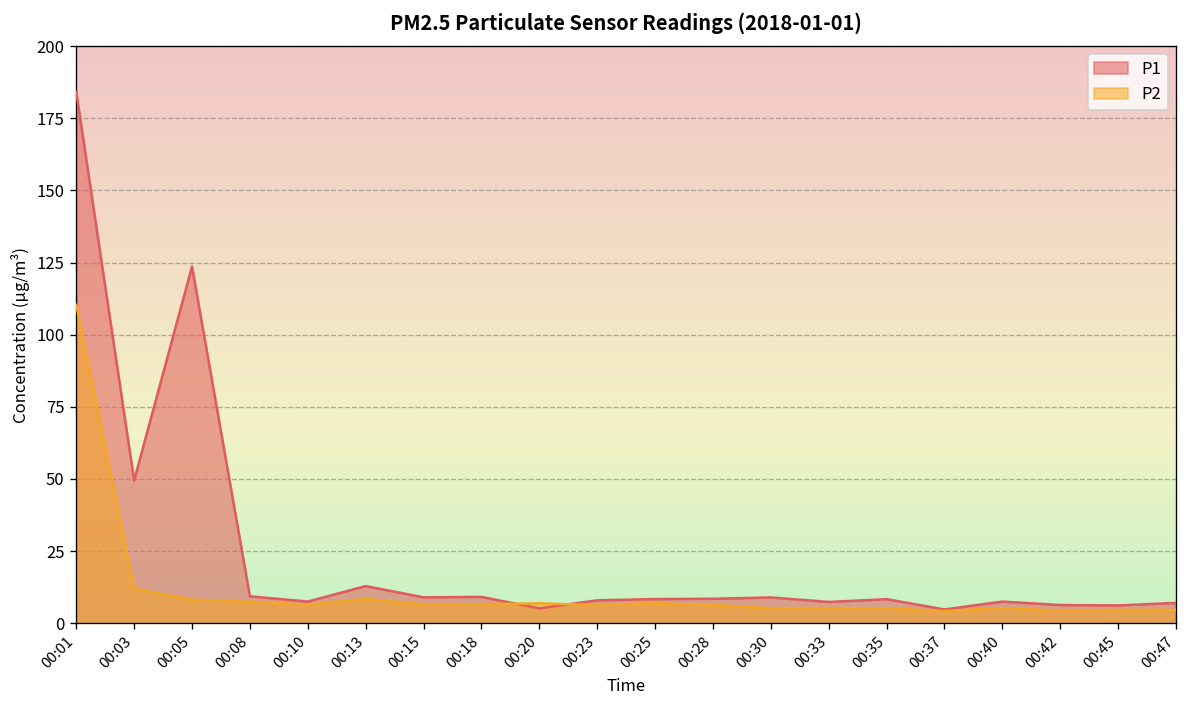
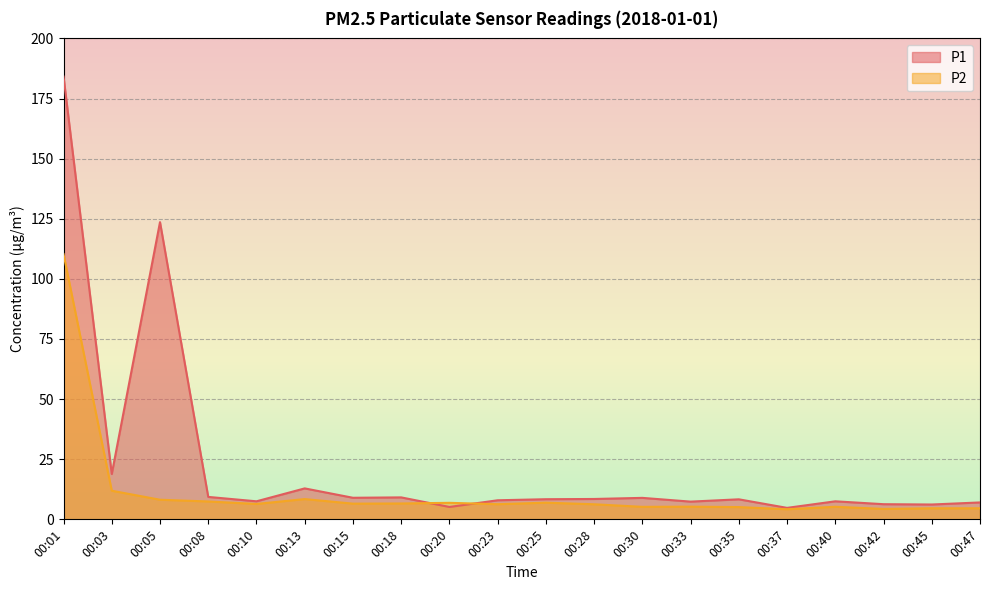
P1, 00:03: 49 -> 19
